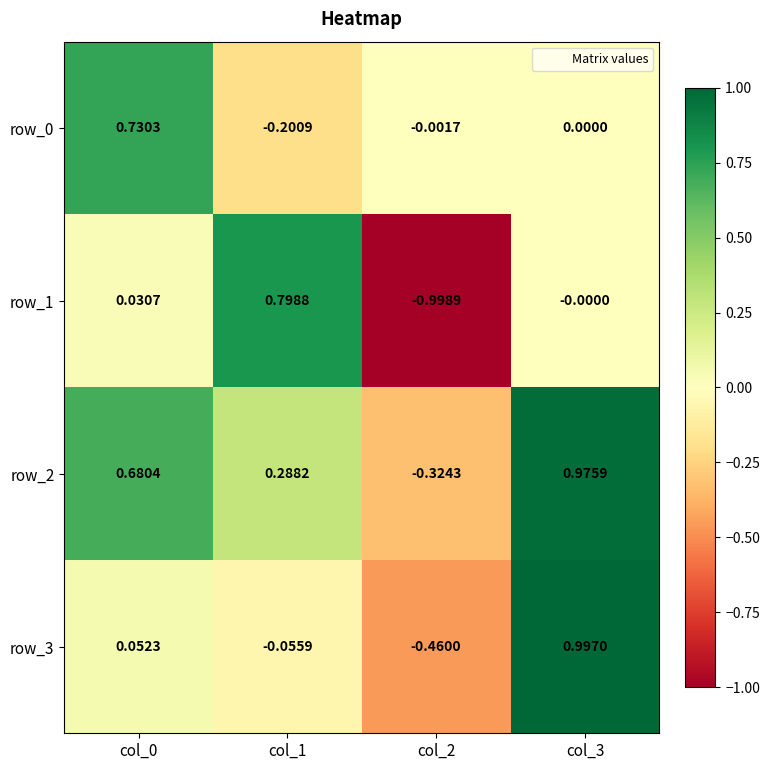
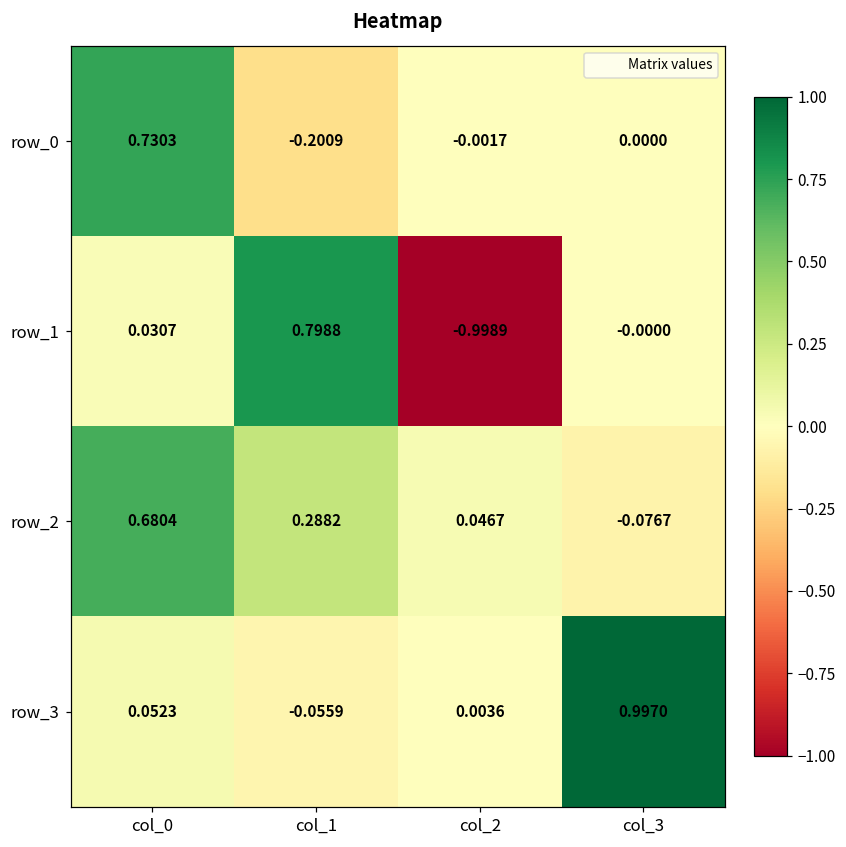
row_2, col_2: -0.3243 -> 0.0467
row_2, col_3: 0.9759 -> -0.0767
row_3, col_2: -0.4600 -> 0.0036
